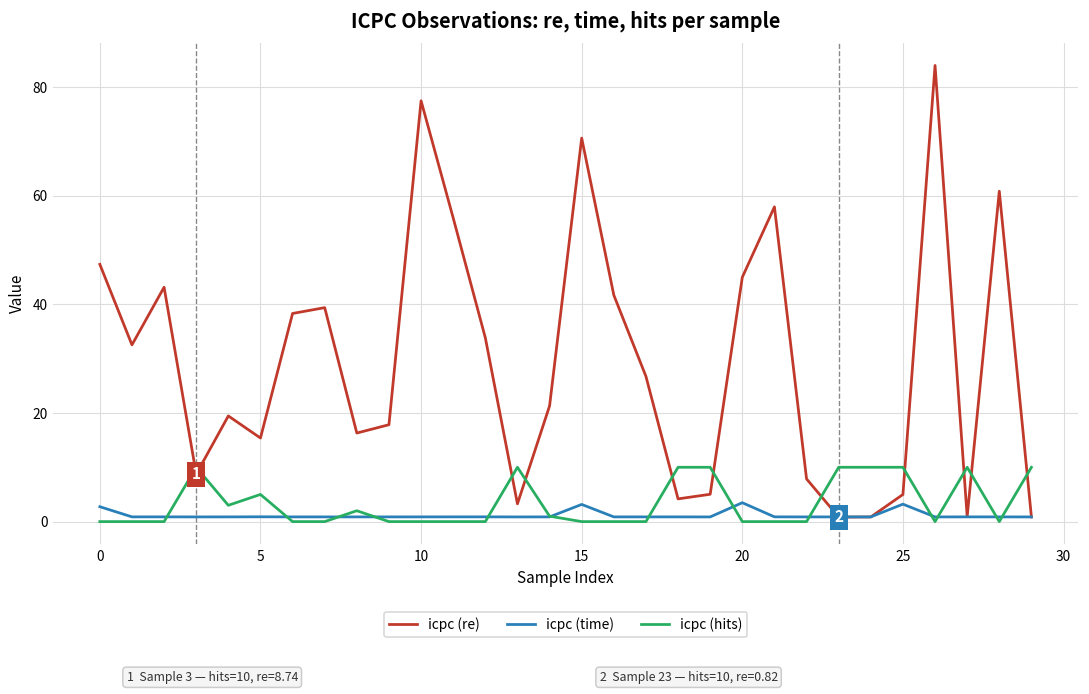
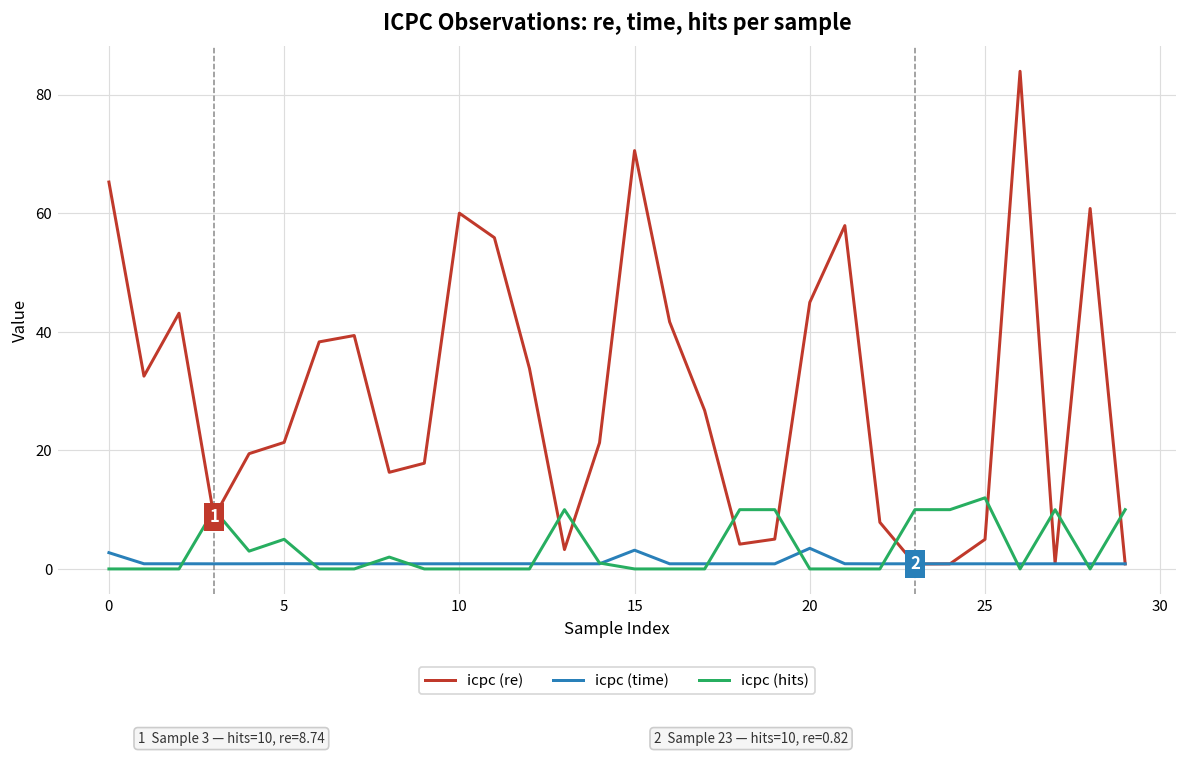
icpc (re), 0: 47 -> 65
icpc (re), 5: 15 -> 21
icpc (re), 10: 77 -> 60
icpc (time), 25: 3 -> 1
icpc (hits), 25: 10 -> 12
